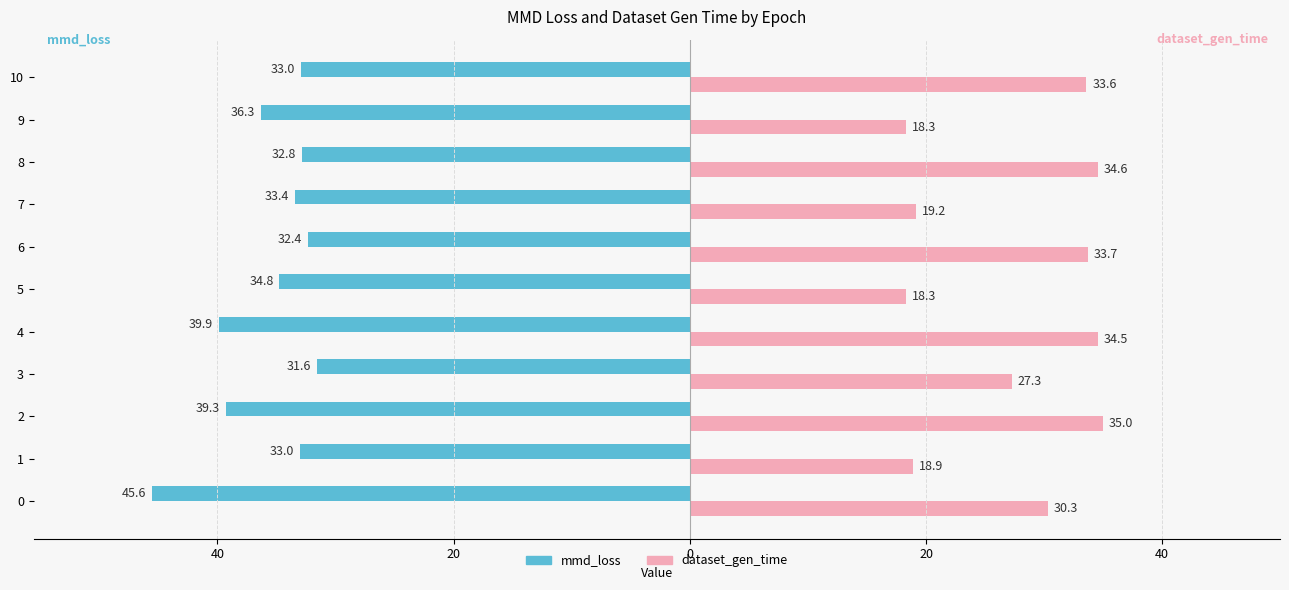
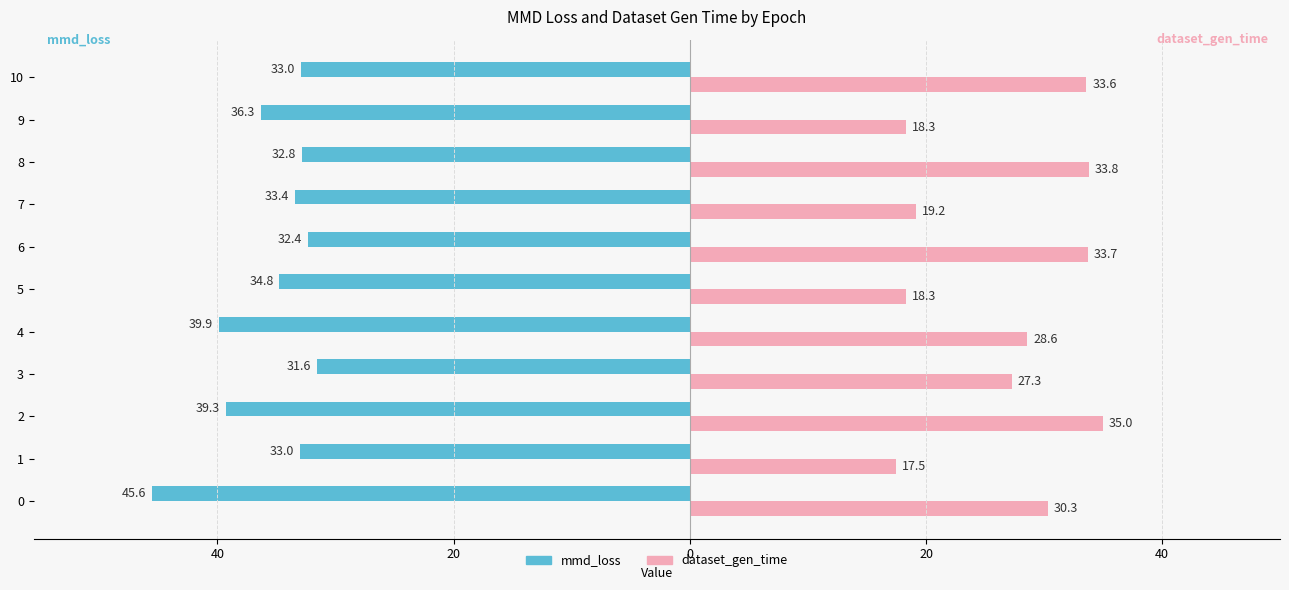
dataset_gen_time, 8: 34.6 -> 33.8
dataset_gen_time, 4: 34.5 -> 28.6
dataset_gen_time, 1: 18.9 -> 17.5
